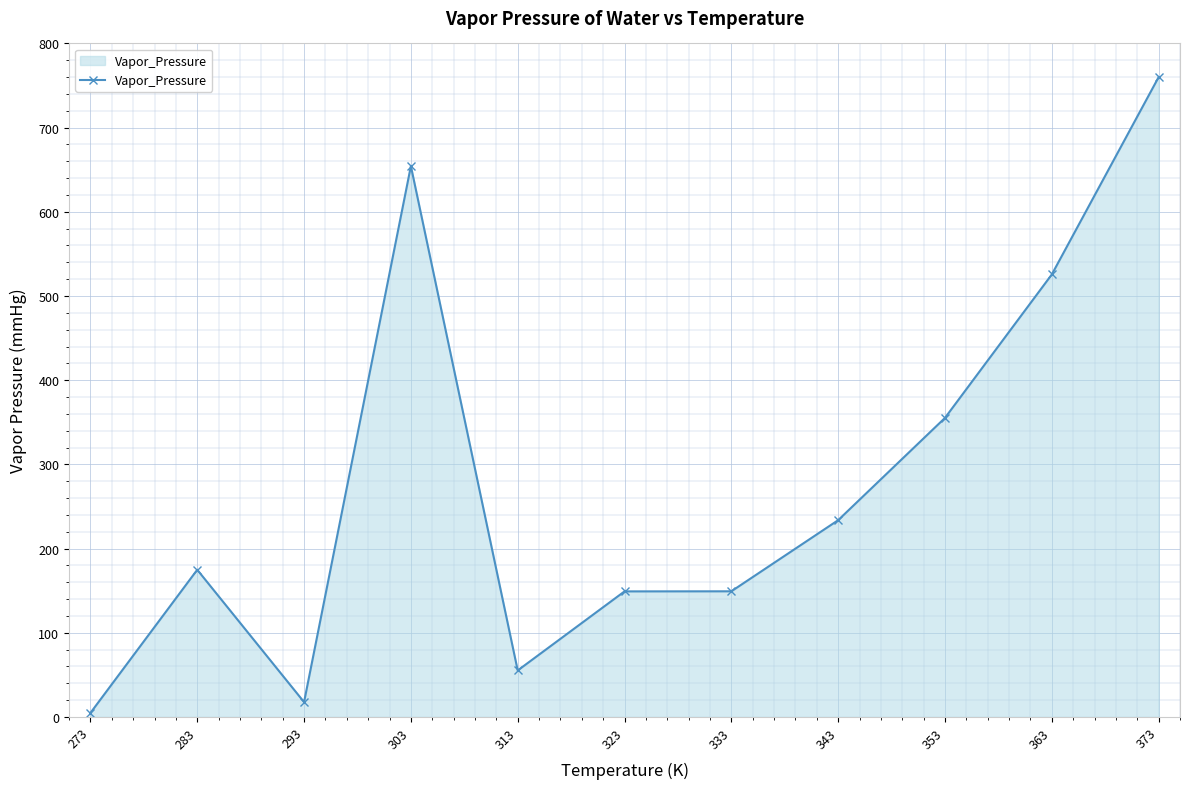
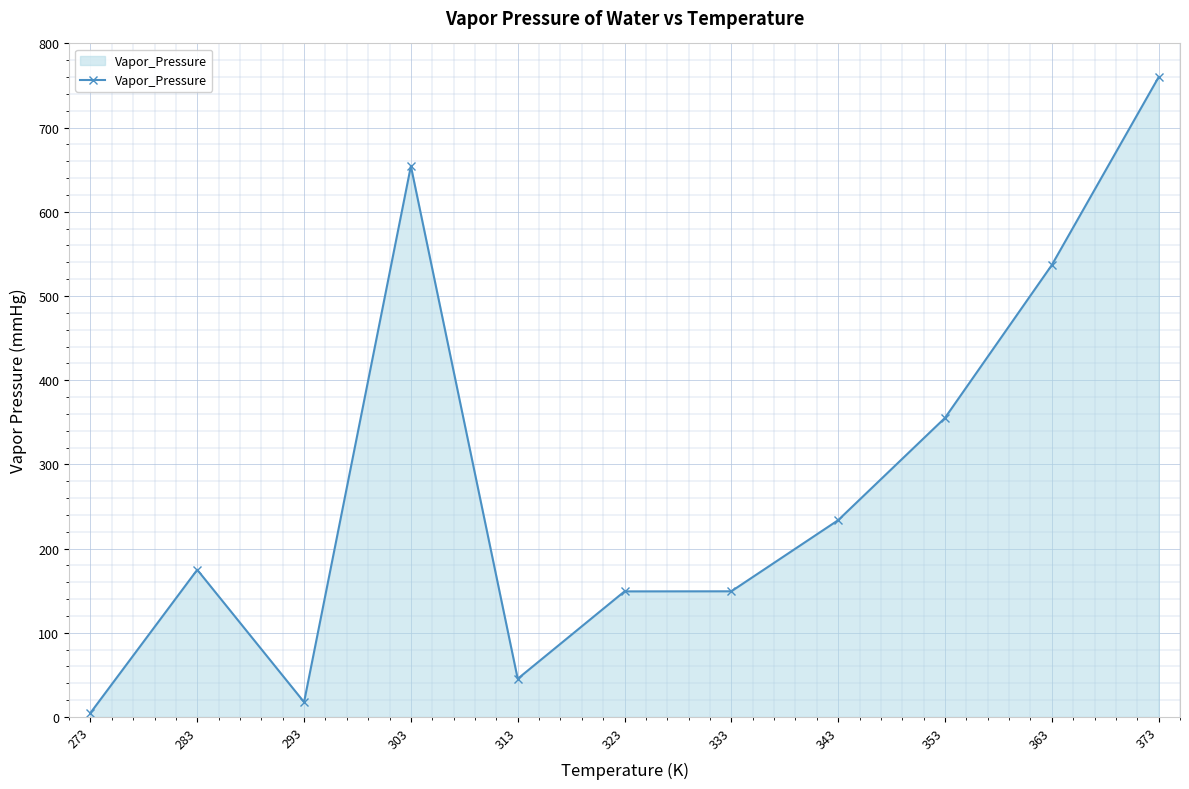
313: 60 -> 50
363: 530 -> 540
